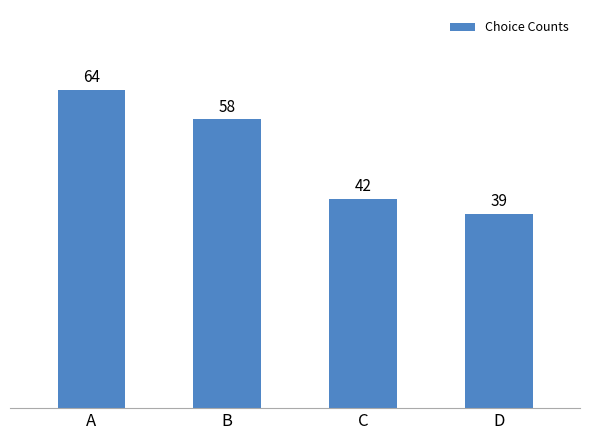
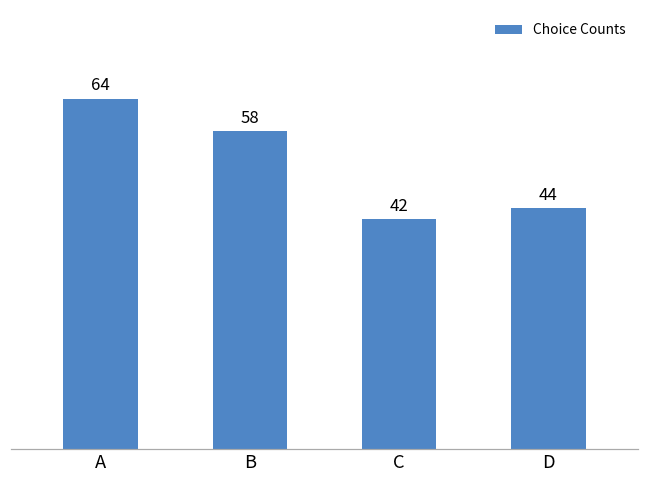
D: 39 -> 44
